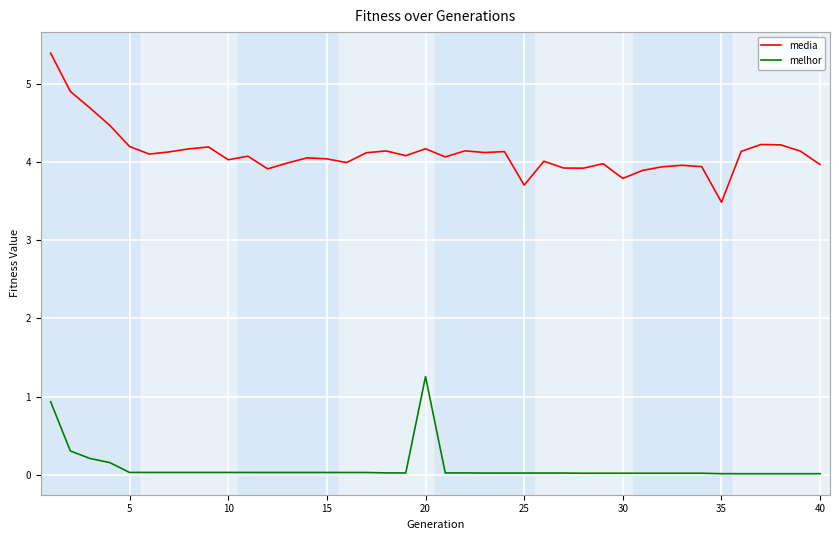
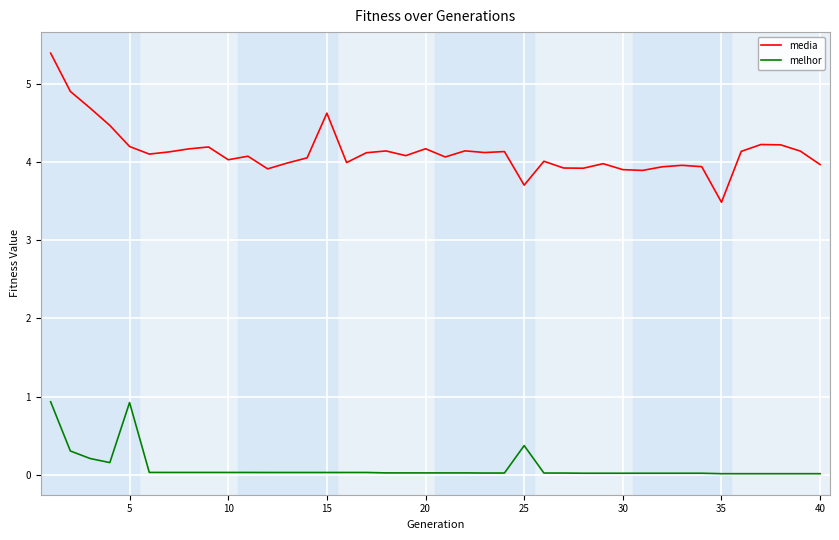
melhor, 5: 0.0 -> 0.9
media, 15: 4.0 -> 4.6
melhor, 20: 1.3 -> 0.0
melhor, 25: 0.0 -> 0.4
media, 30: 3.8 -> 3.9
